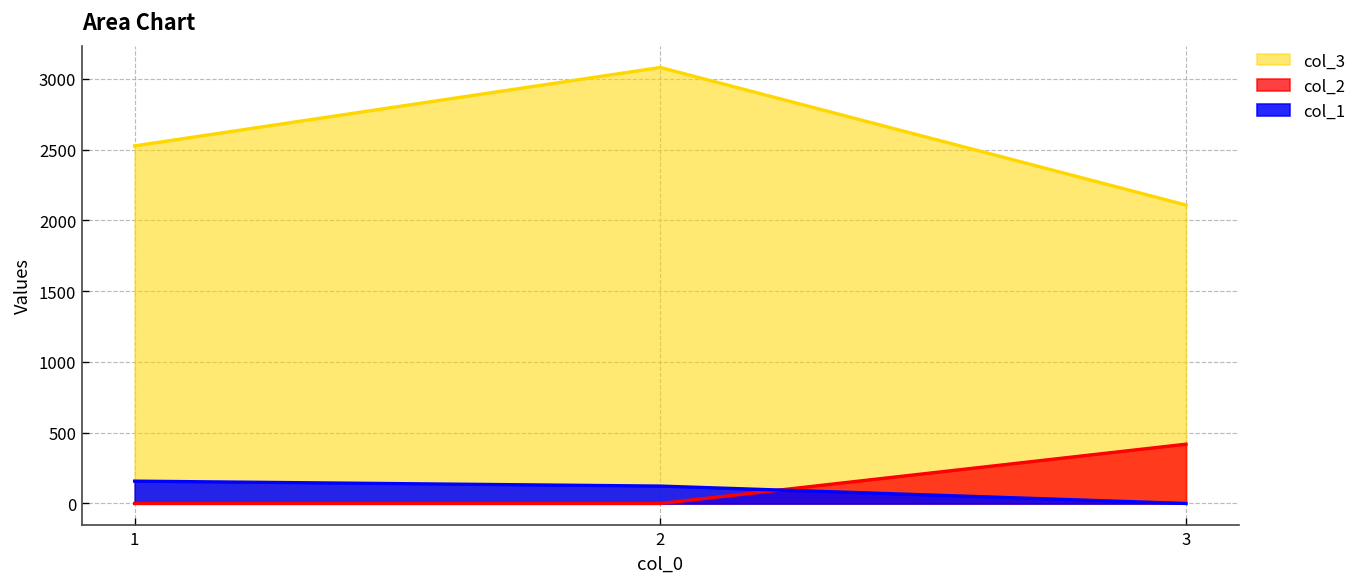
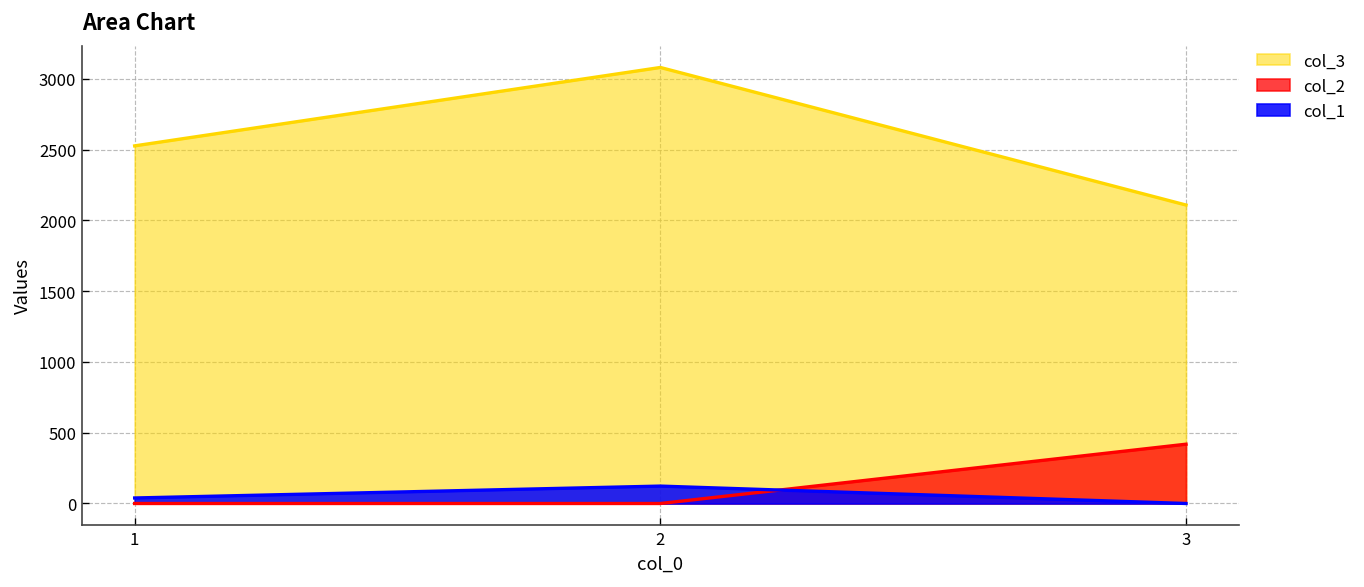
col_1, 1: 160 -> 40
